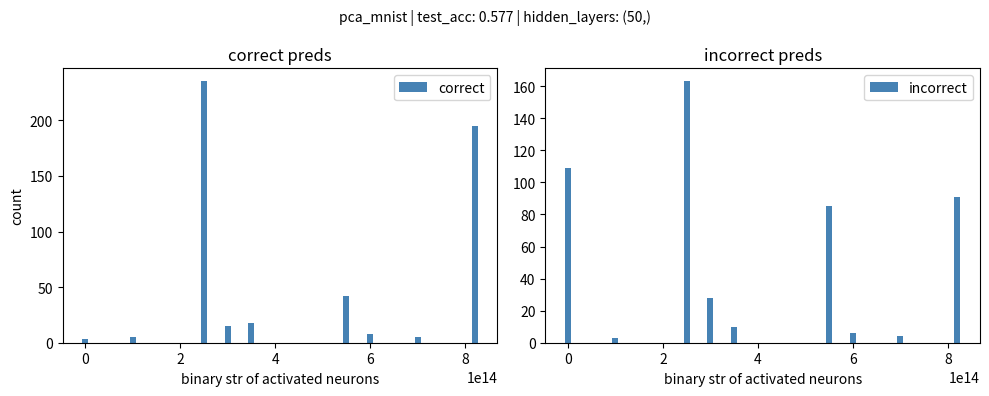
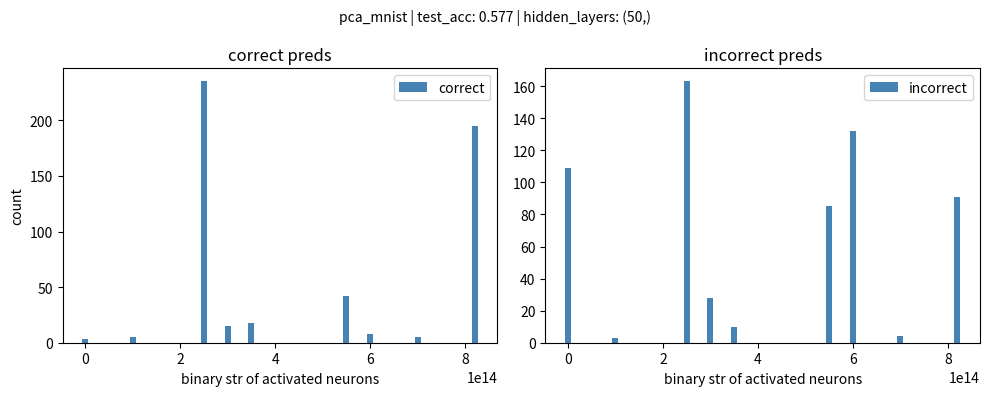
incorrect preds, 6: 6 -> 132
